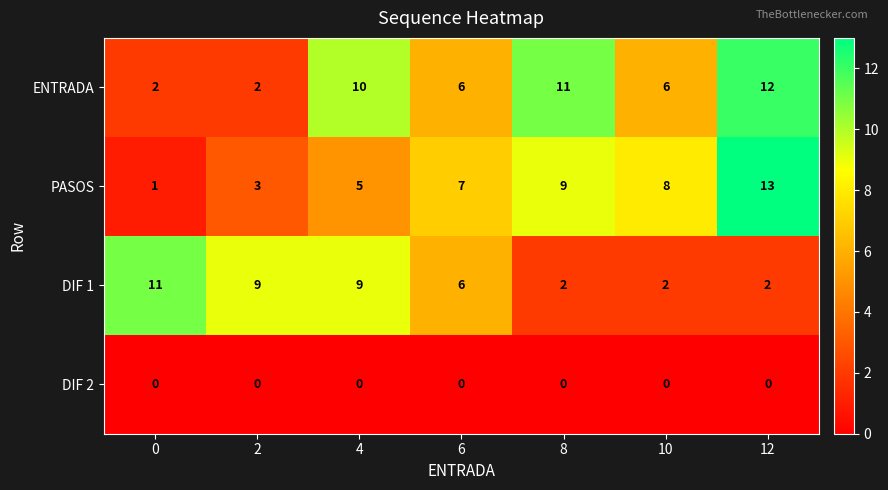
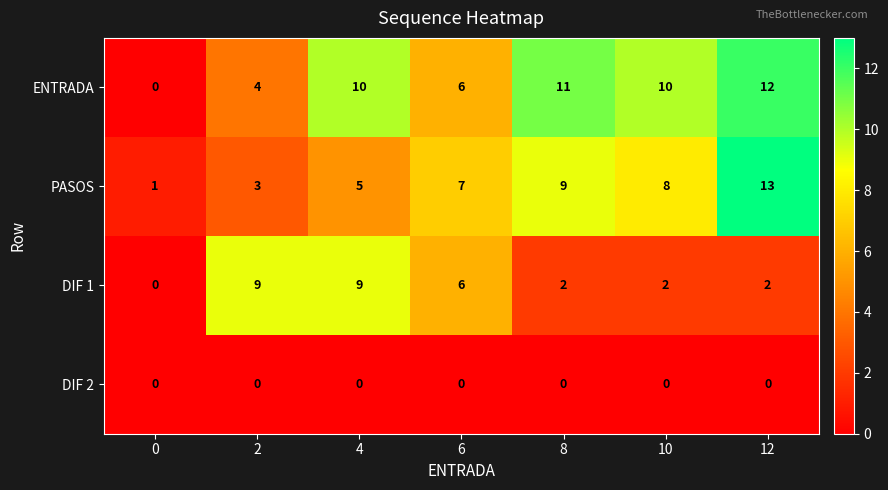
ENTRADA, 0: 2 -> 0
ENTRADA, 2: 2 -> 4
ENTRADA, 10: 6 -> 10
DIF 1, 0: 11 -> 0
